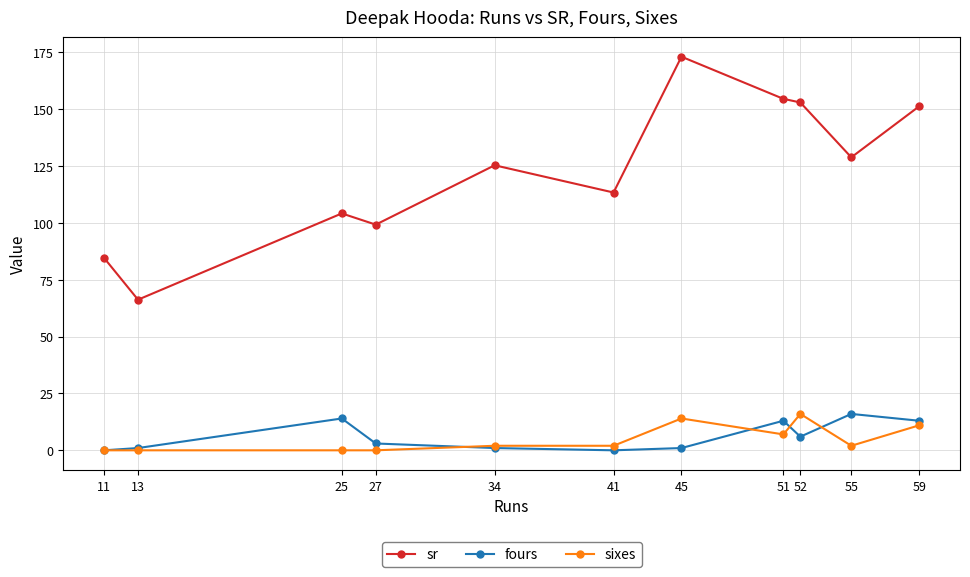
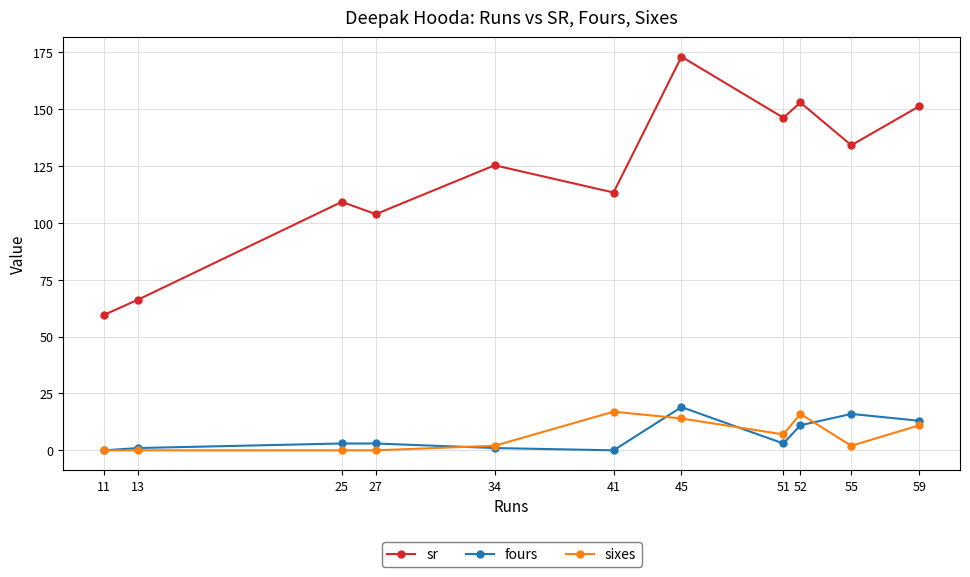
sr, 11: 85 -> 60
sr, 25: 104 -> 109
fours, 25: 14 -> 3
sr, 27: 99 -> 104
sixes, 41: 2 -> 17
fours, 45: 1 -> 19
sr, 51: 155 -> 146
fours, 51: 13 -> 3
fours, 52: 6 -> 11
sr, 55: 129 -> 134
